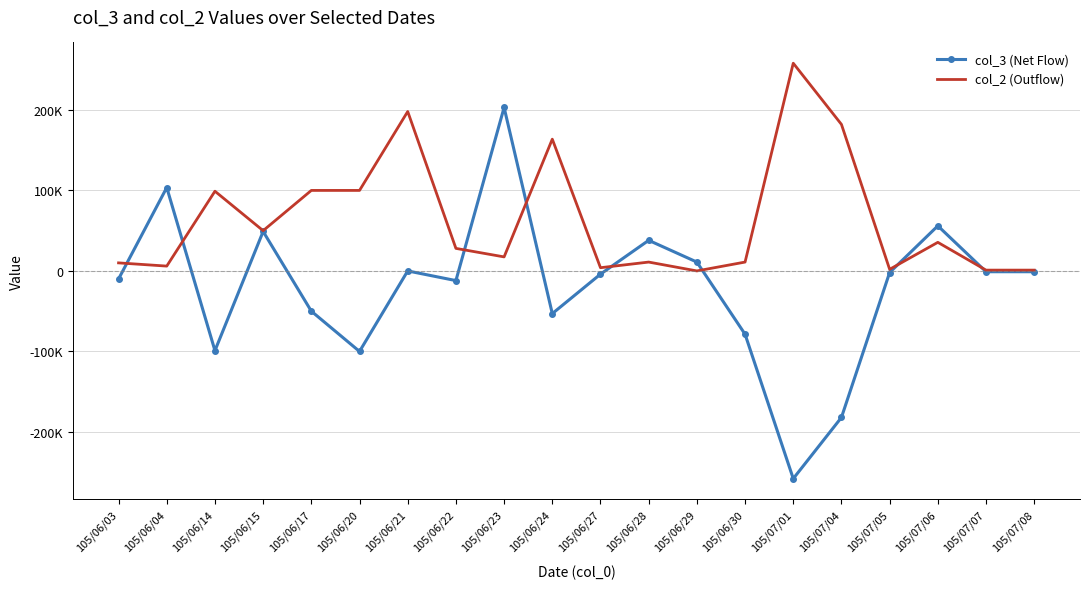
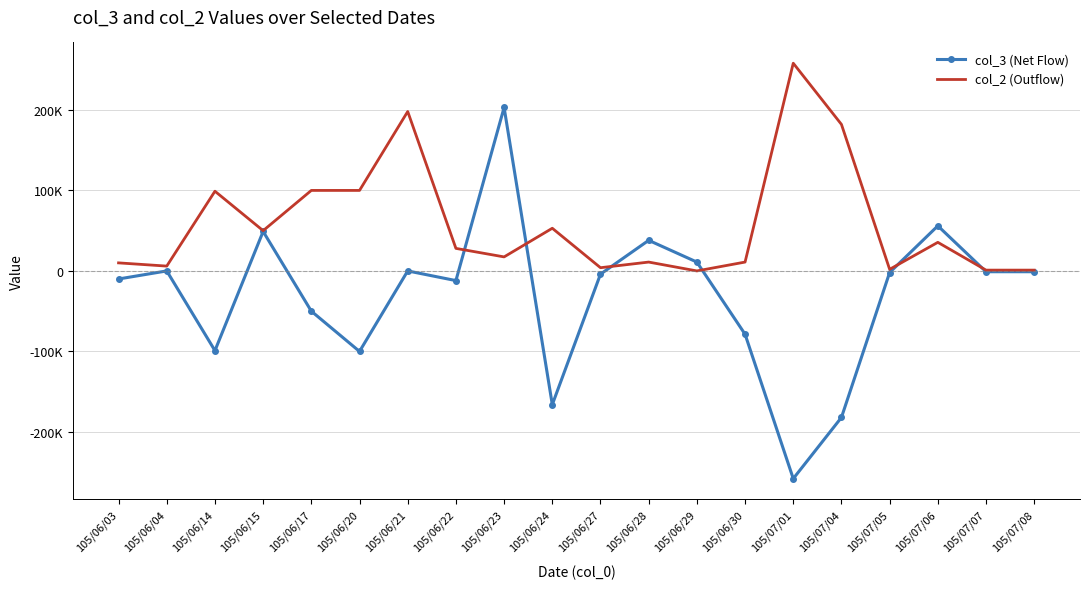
col_3 (Net Flow), 105/06/04: 100000 -> 0
col_3 (Net Flow), 105/06/24: -50000 -> -170000
col_2 (Outflow), 105/06/24: 160000 -> 50000
